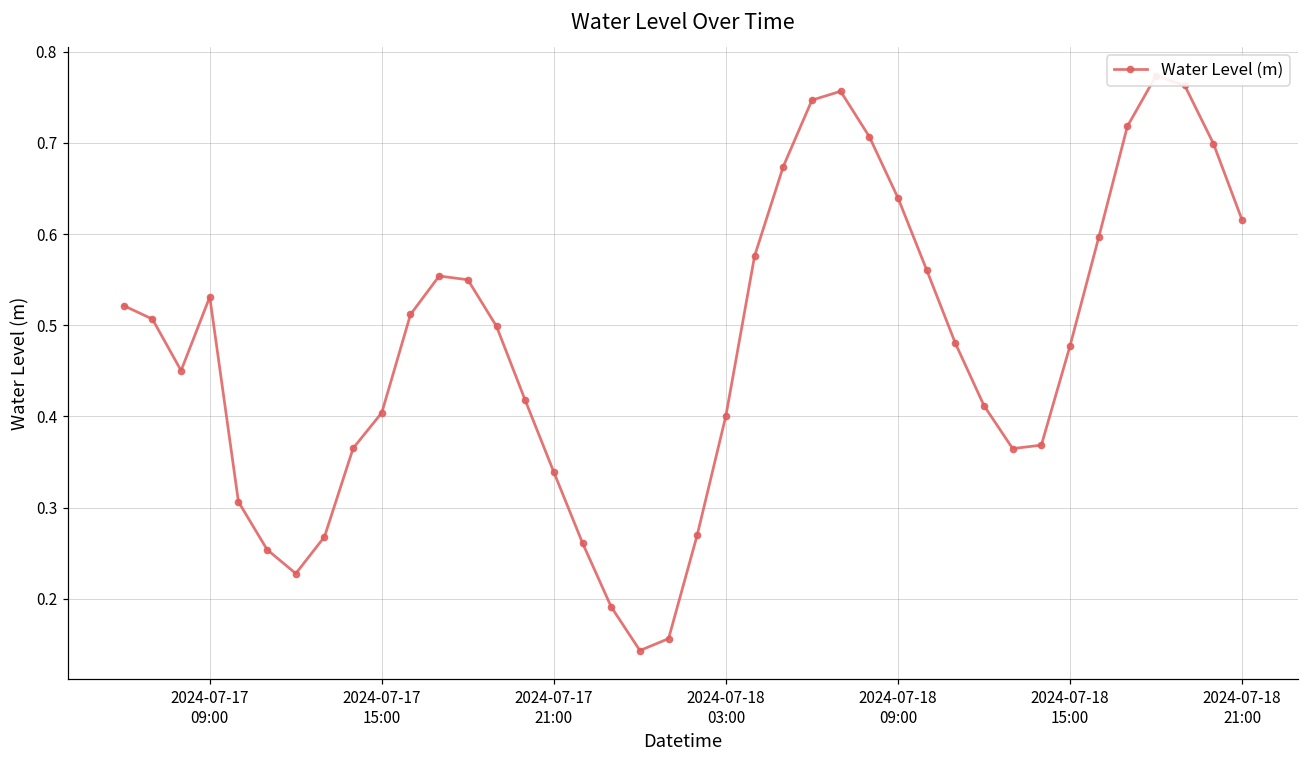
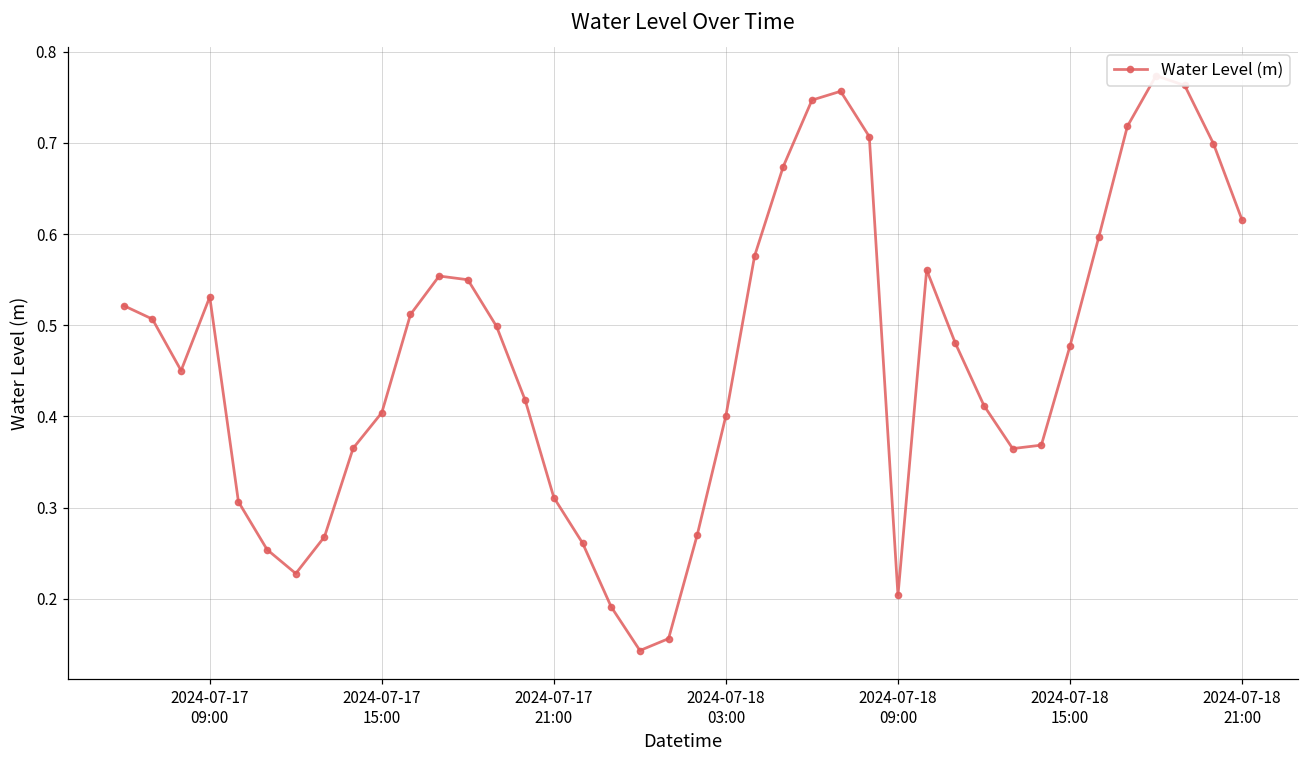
2024-07-17 21:00: 0.34 -> 0.31
2024-07-18 09:00: 0.64 -> 0.20
